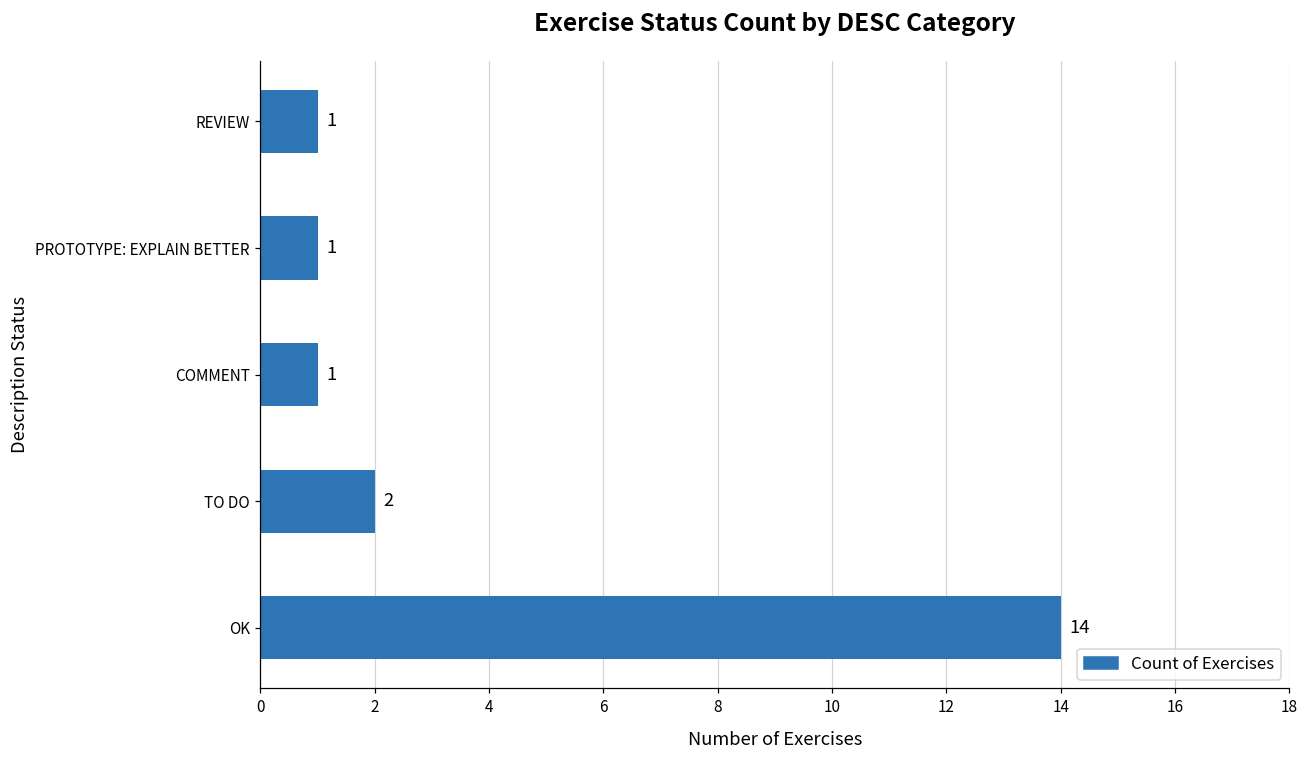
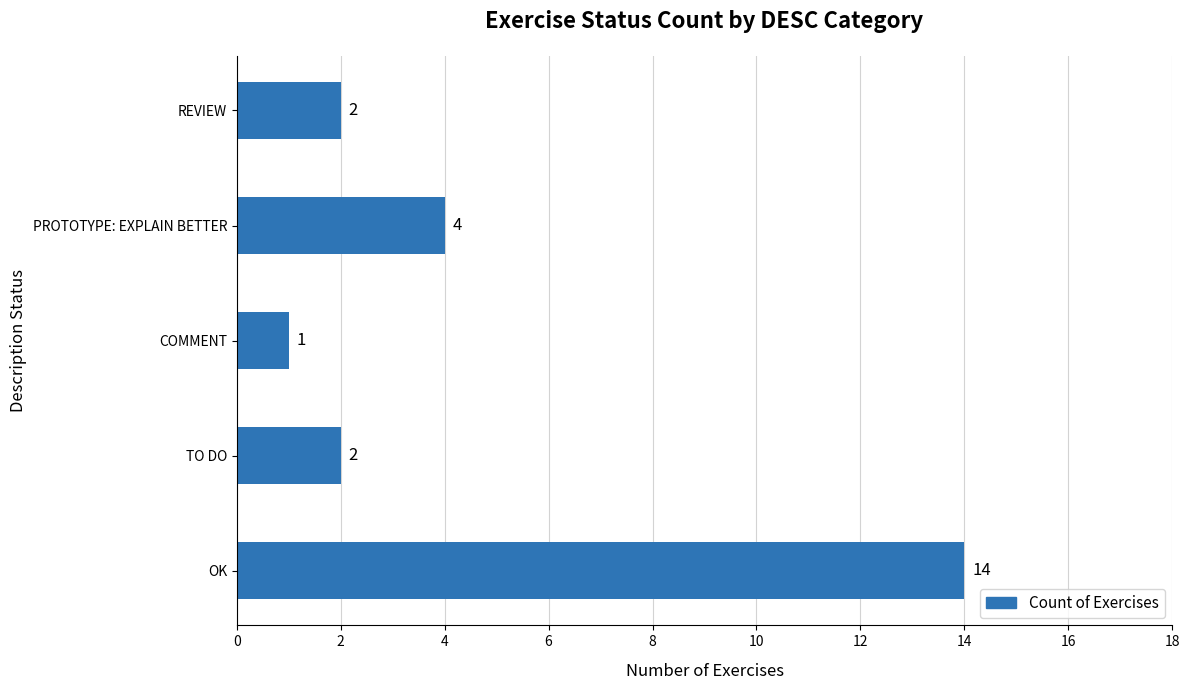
REVIEW: 1 -> 2
PROTOTYPE: EXPLAIN BETTER: 1 -> 4
